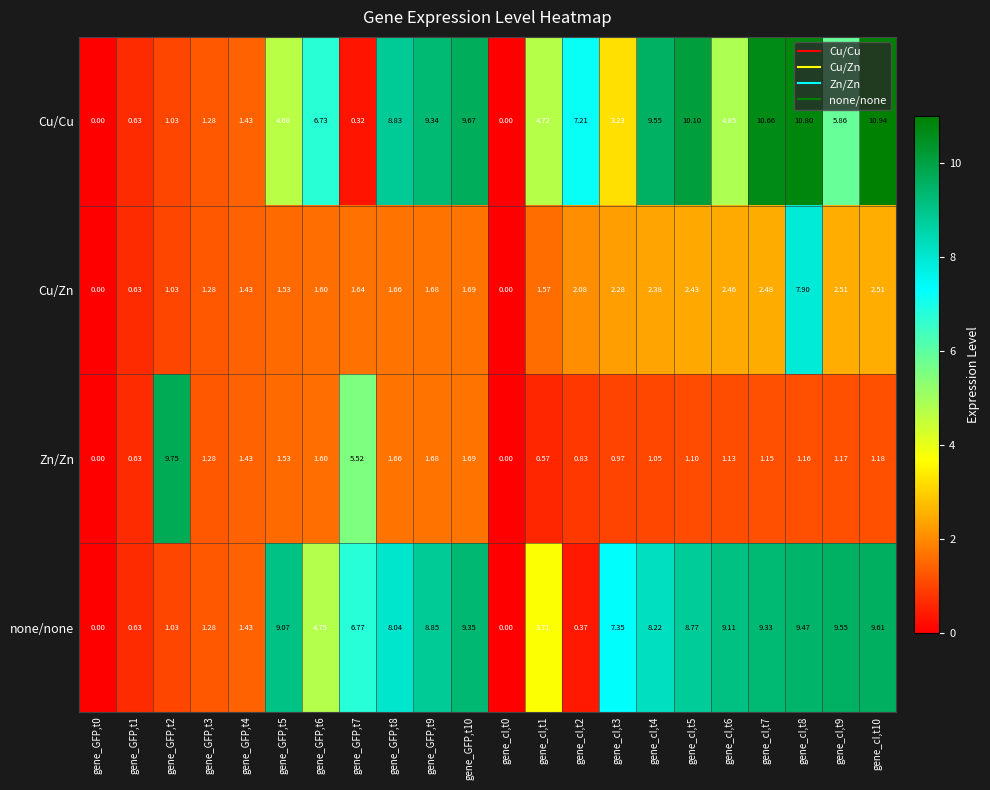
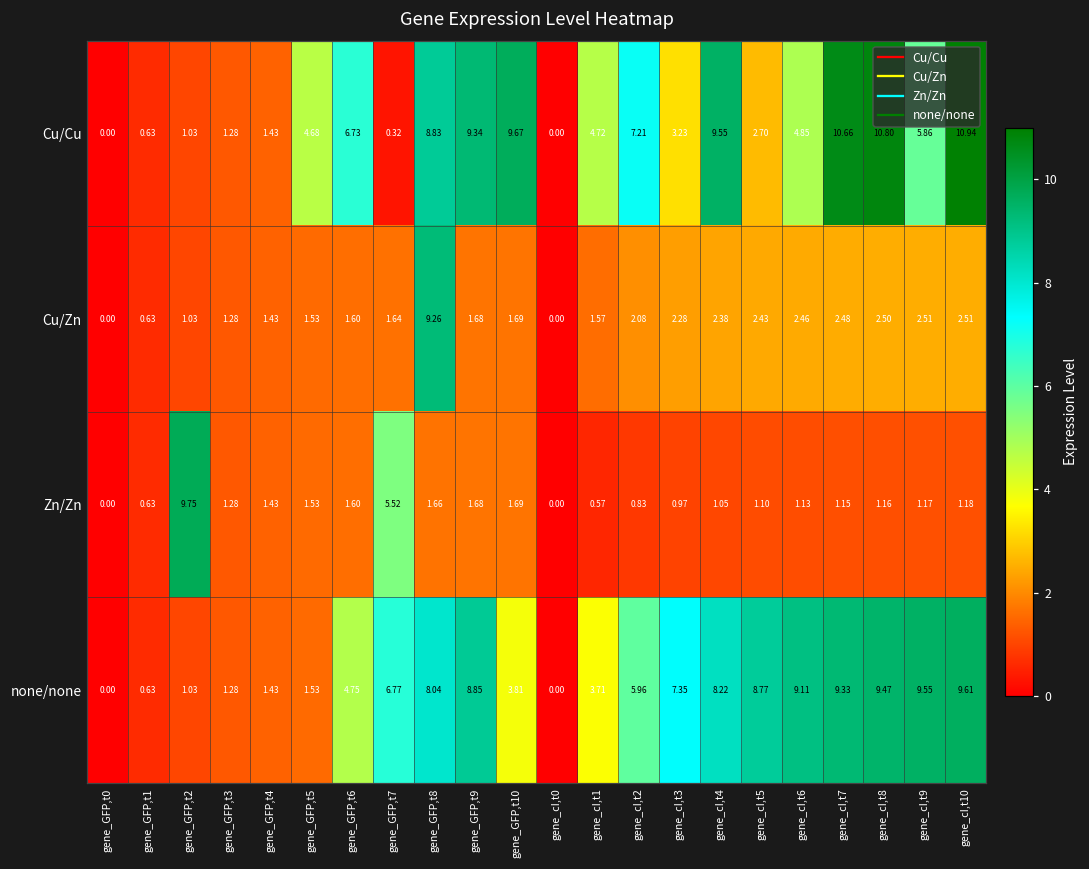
Cu/Cu, gene_cI,t5: 10.10 -> 2.70
Cu/Zn, gene_GFP,t8: 1.66 -> 9.26
Cu/Zn, gene_cI,t8: 7.90 -> 2.50
none/none, gene_GFP,t5: 9.07 -> 1.53
none/none, gene_GFP,t10: 9.35 -> 3.81
none/none, gene_cI,t2: 0.37 -> 5.96
